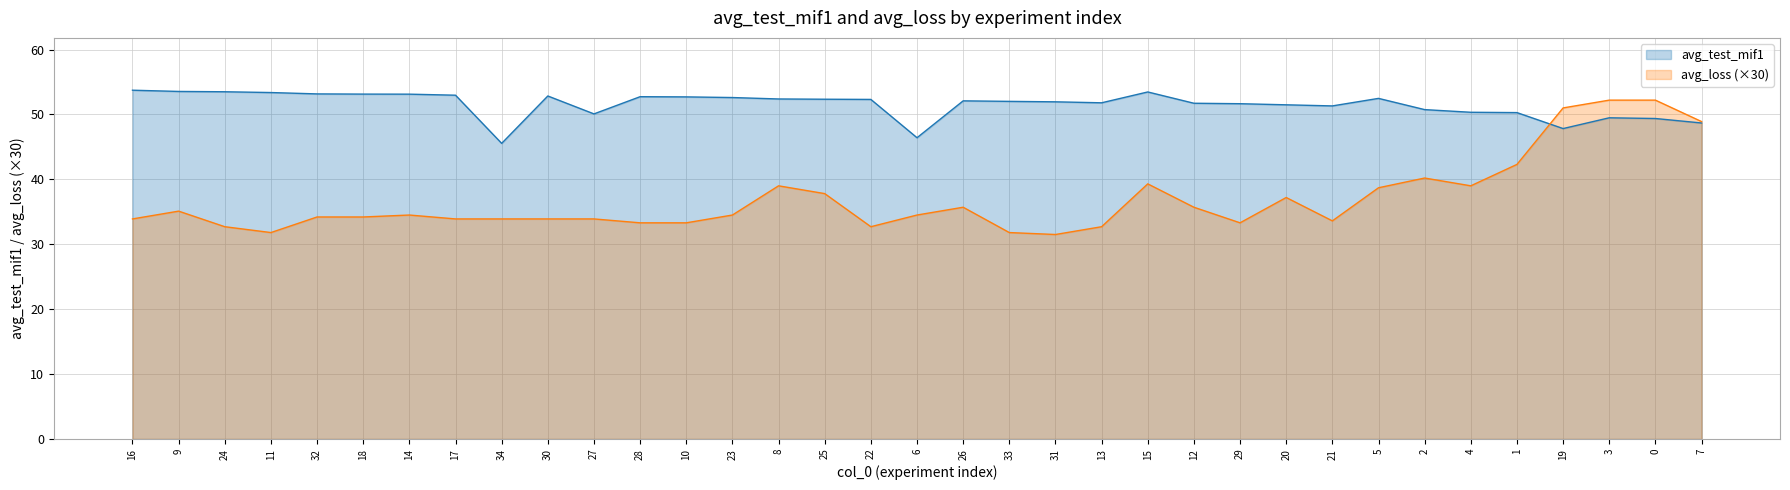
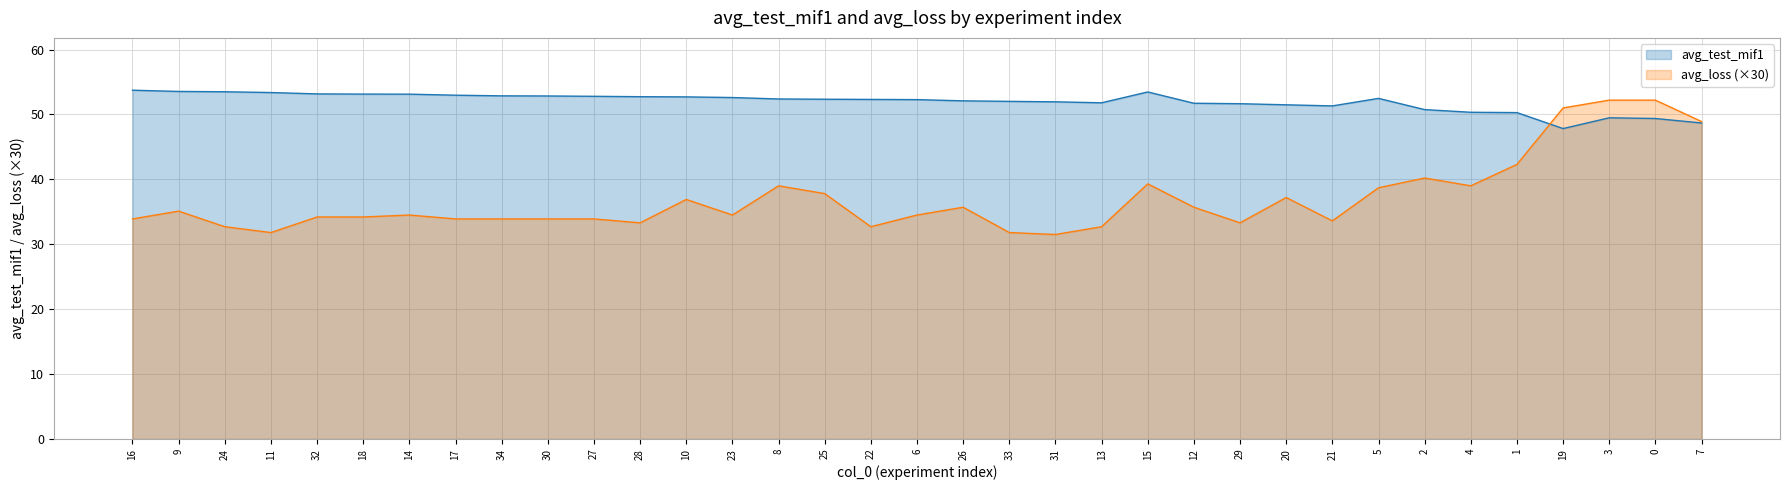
avg_test_mif1, 34: 46 -> 53
avg_test_mif1, 27: 50 -> 53
avg_loss (×30), 10: 33 -> 37
avg_test_mif1, 6: 46 -> 52
